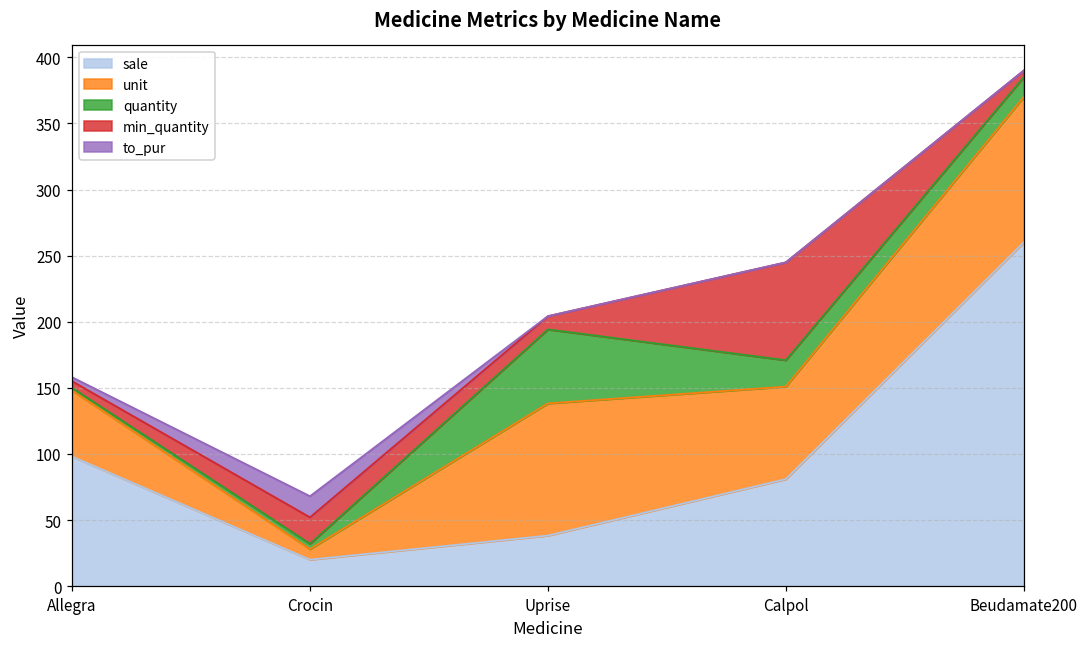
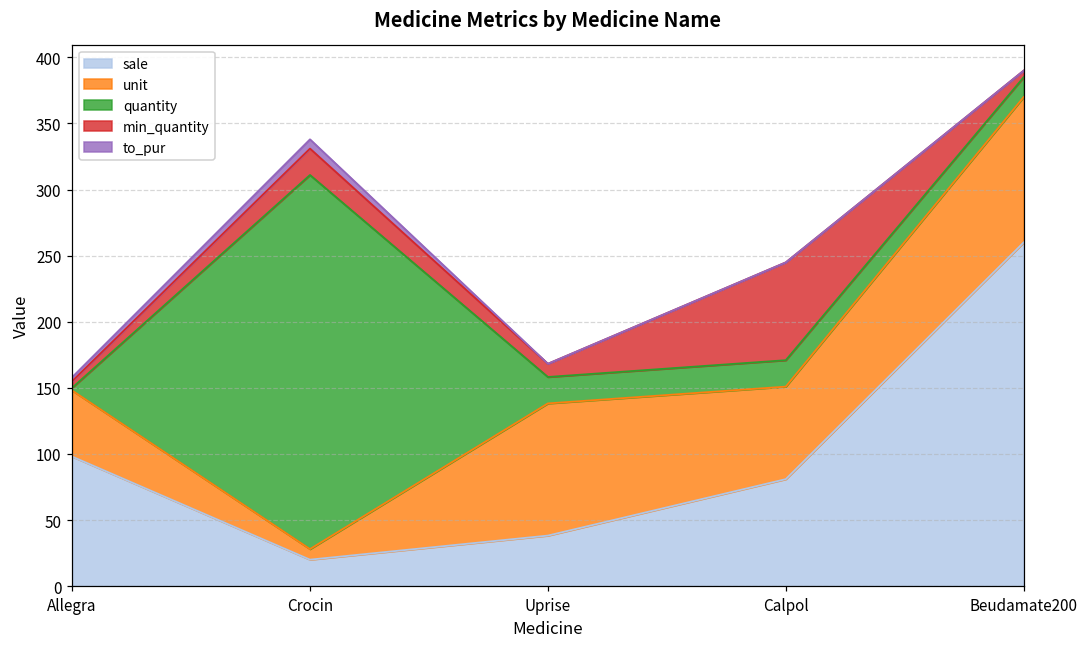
quantity, Crocin: 4 -> 283
to_pur, Crocin: 16 -> 7
quantity, Uprise: 56 -> 20
